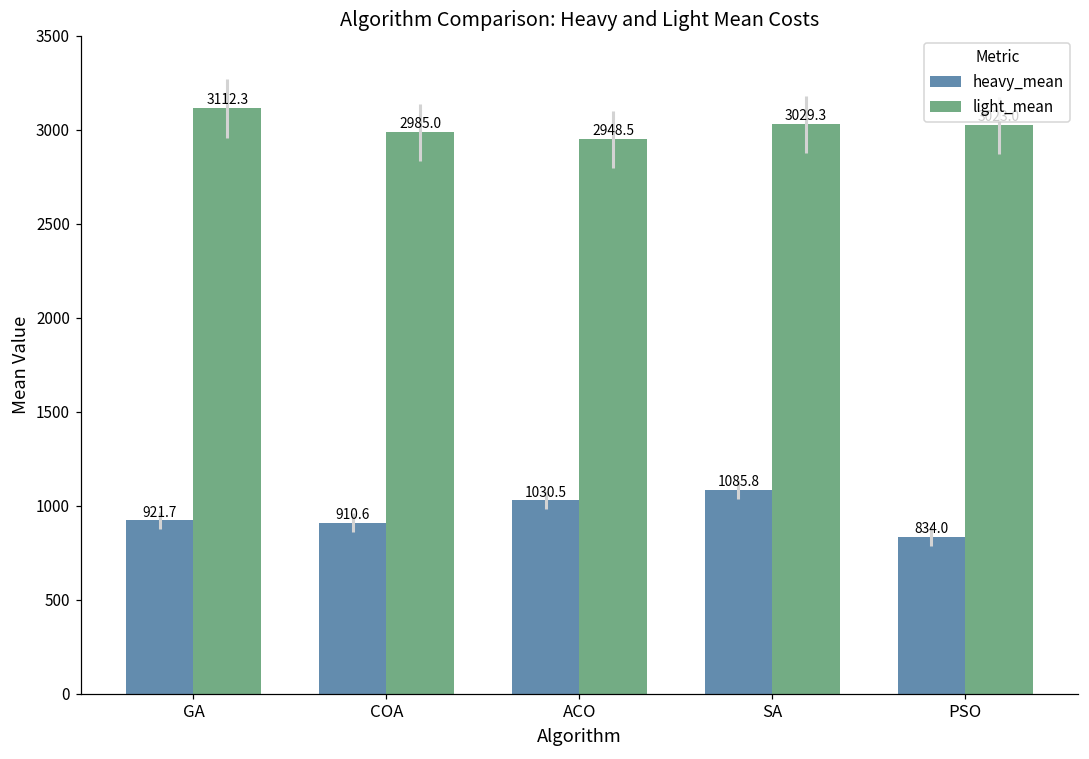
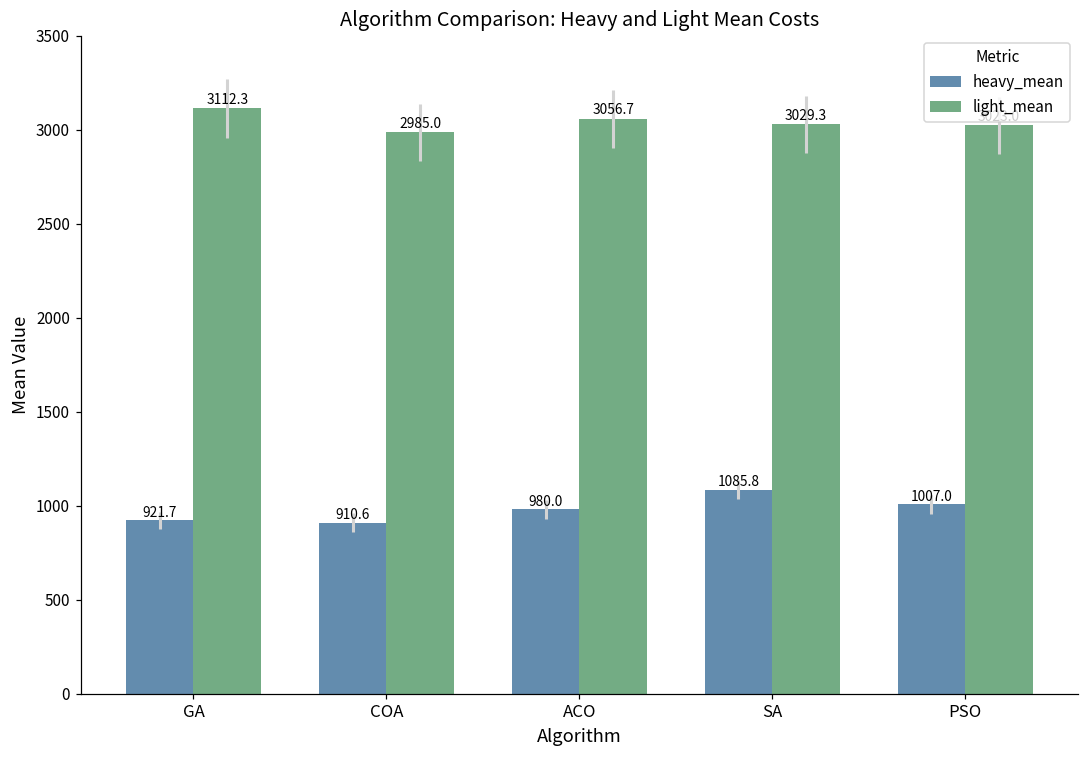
heavy_mean, ACO: 1030.5 -> 980.0
light_mean, ACO: 2948.5 -> 3056.7
heavy_mean, PSO: 834.0 -> 1007.0
